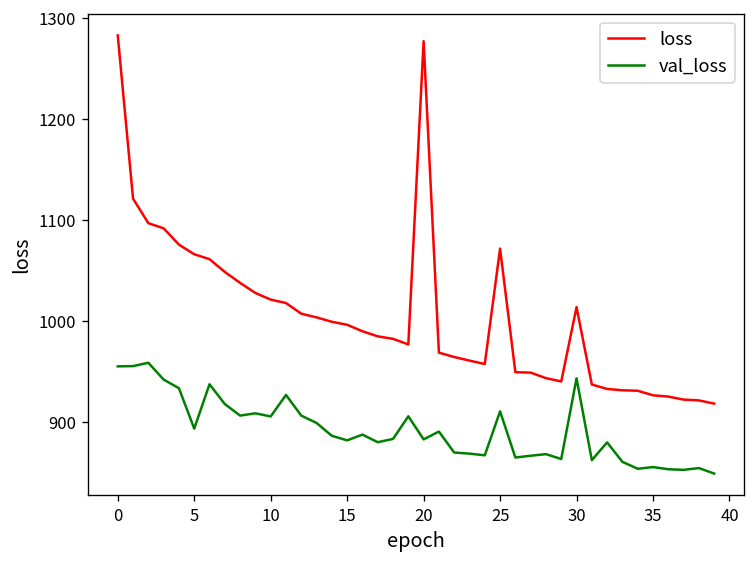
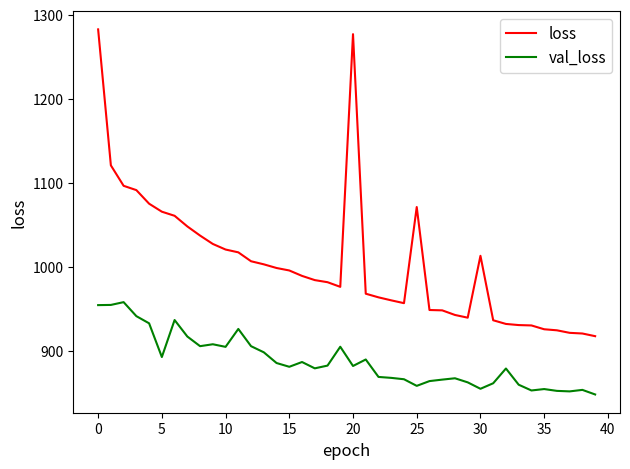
val_loss, 25: 910 -> 860
val_loss, 30: 940 -> 860
